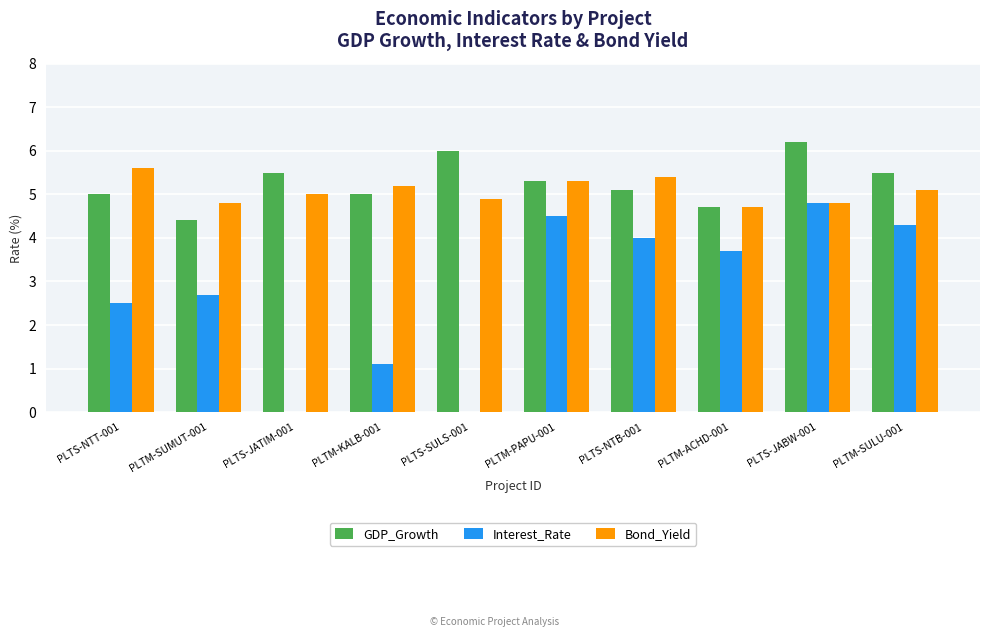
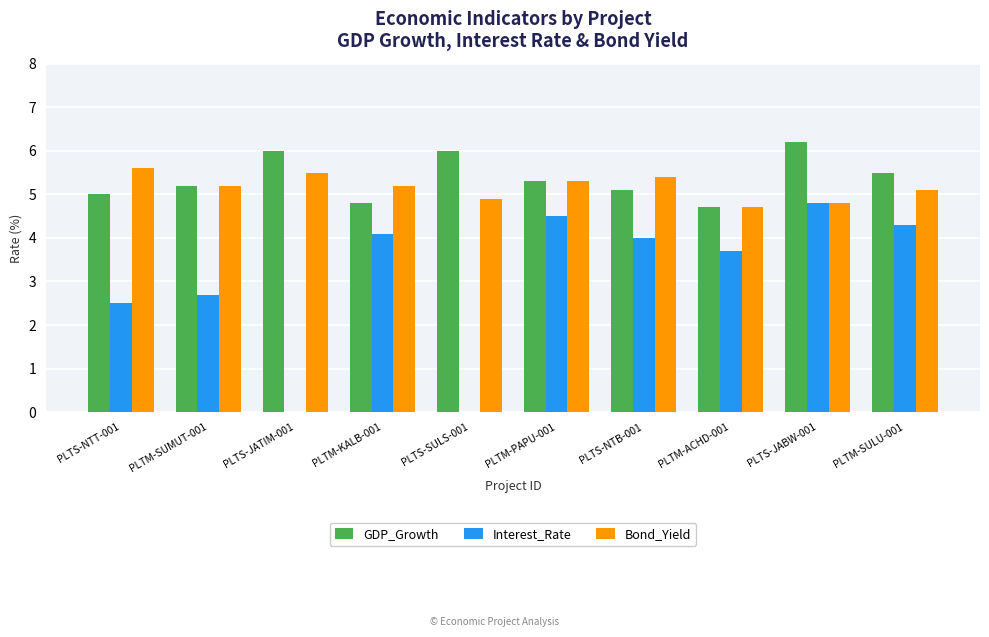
GDP_Growth, PLTM-SUMUT-001: 4.4 -> 5.2
Bond_Yield, PLTM-SUMUT-001: 4.8 -> 5.2
GDP_Growth, PLTS-JATIM-001: 5.5 -> 6.0
Bond_Yield, PLTS-JATIM-001: 5.0 -> 5.5
GDP_Growth, PLTM-KALB-001: 5.0 -> 4.8
Interest_Rate, PLTM-KALB-001: 1.1 -> 4.1
